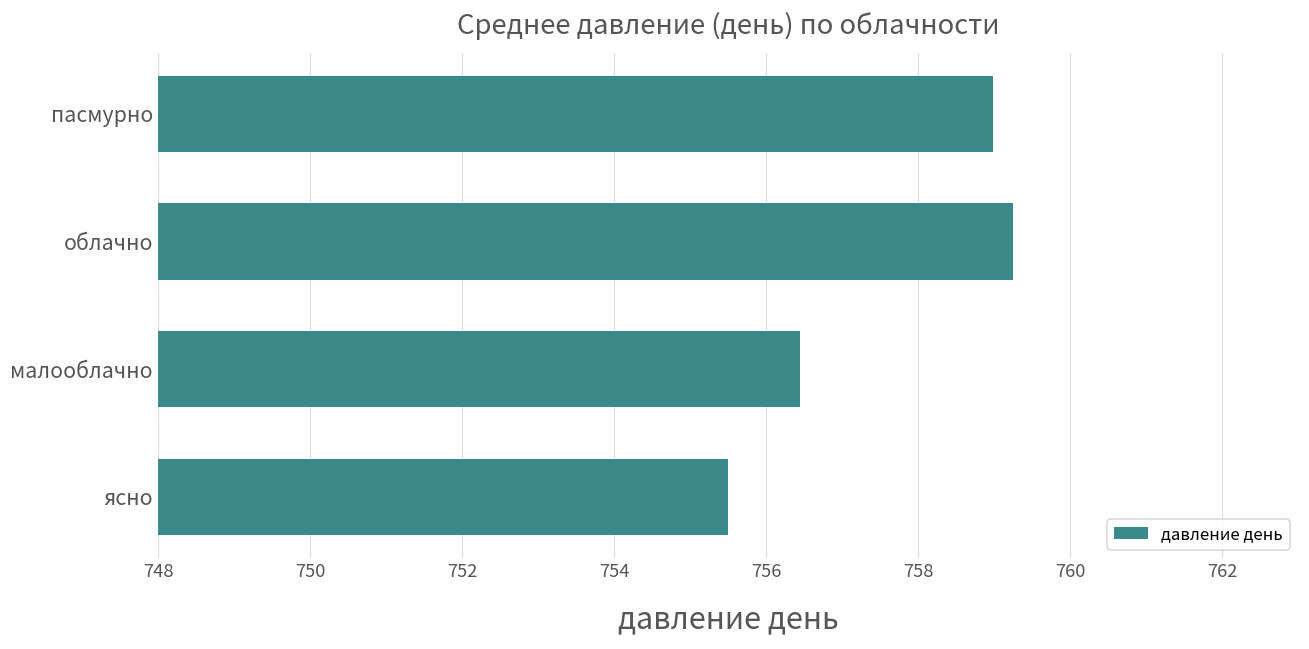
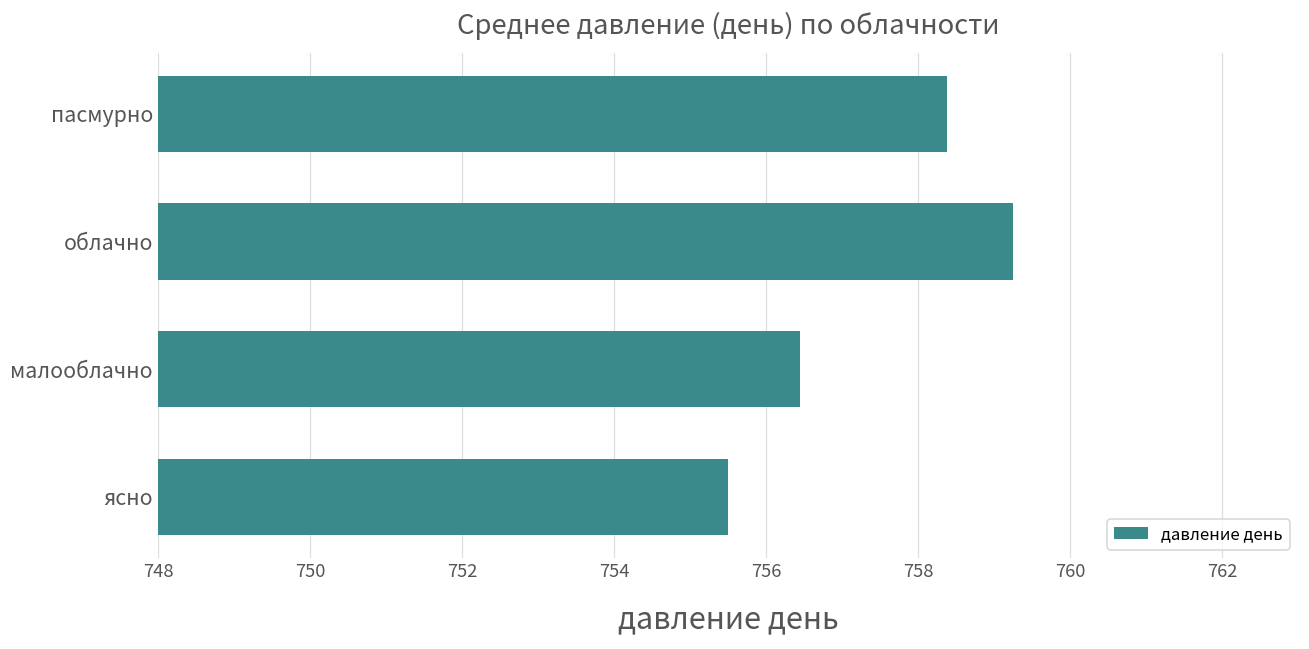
пасмурно: 759.0 -> 758.4
